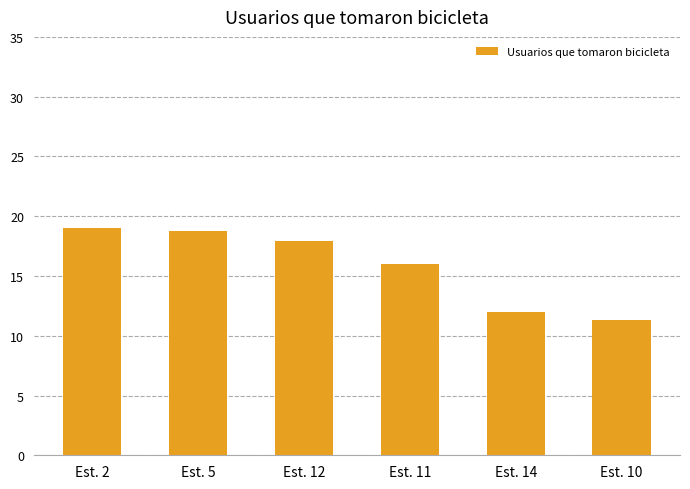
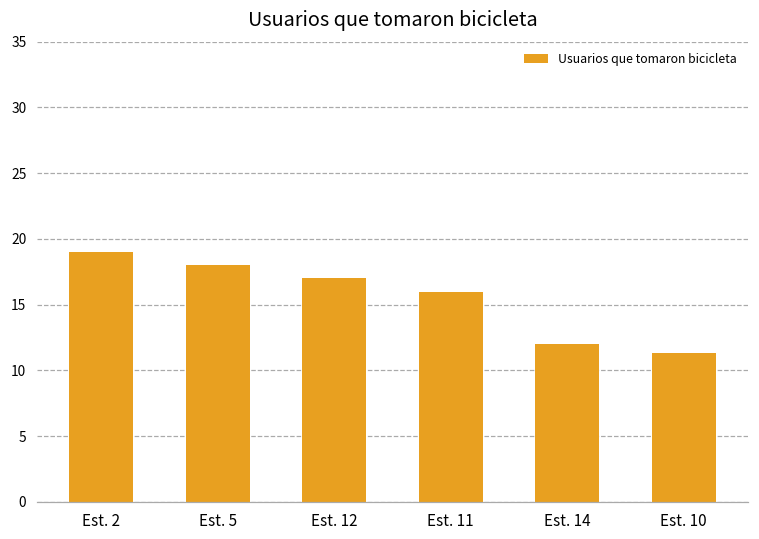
Est. 5: 18.8 -> 18.0
Est. 12: 17.9 -> 17.0
